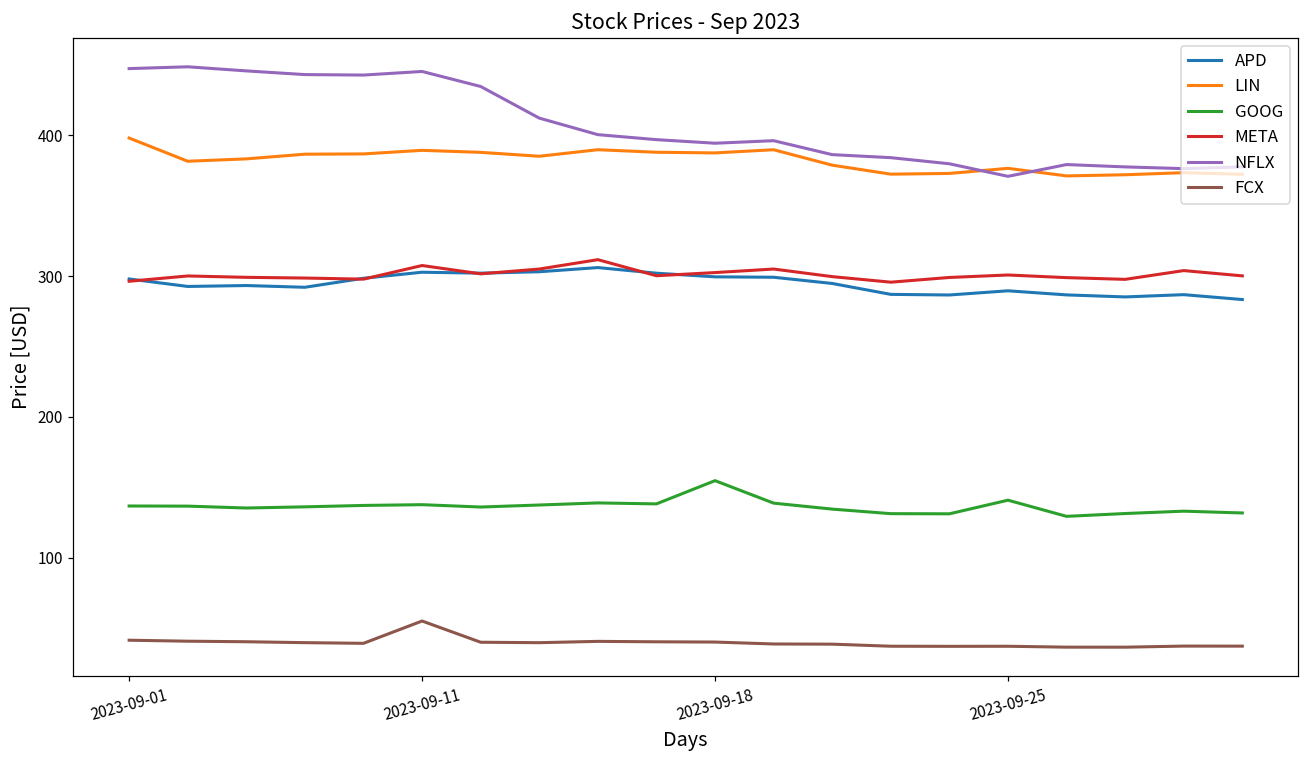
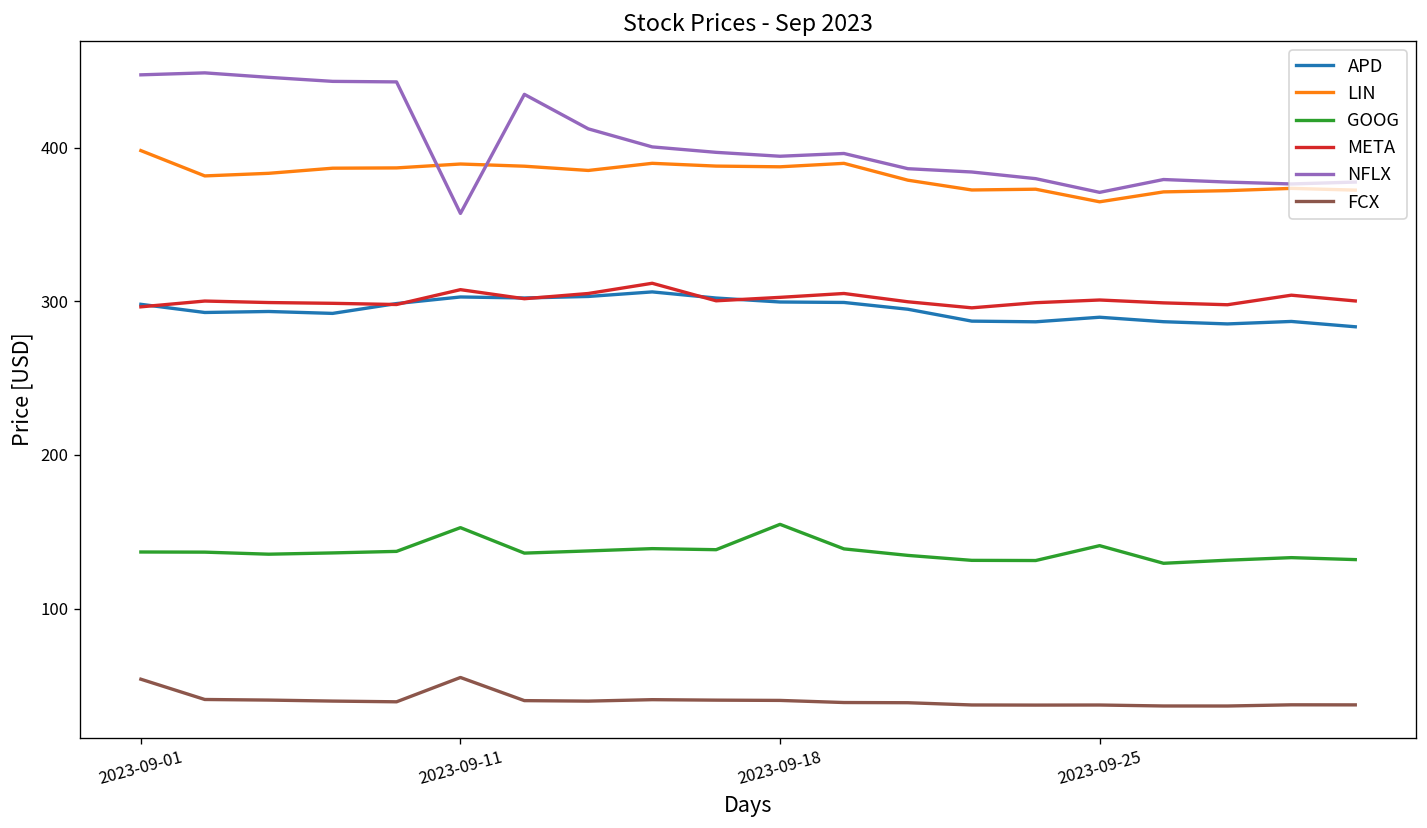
FCX, 2023-09-01: 41 -> 54
GOOG, 2023-09-11: 138 -> 153
NFLX, 2023-09-11: 445 -> 357
LIN, 2023-09-25: 377 -> 365
